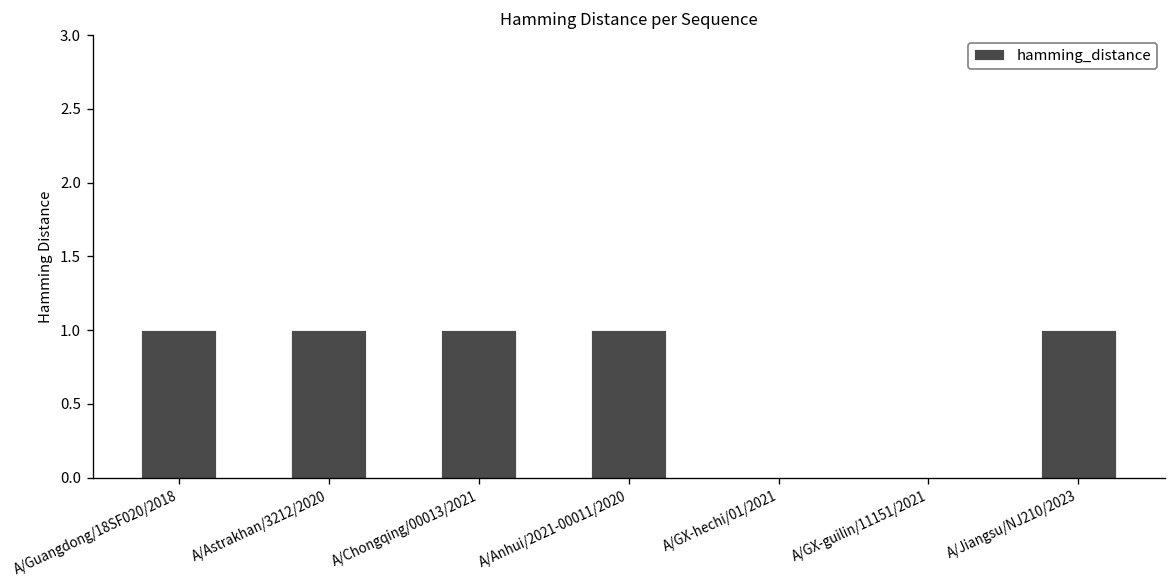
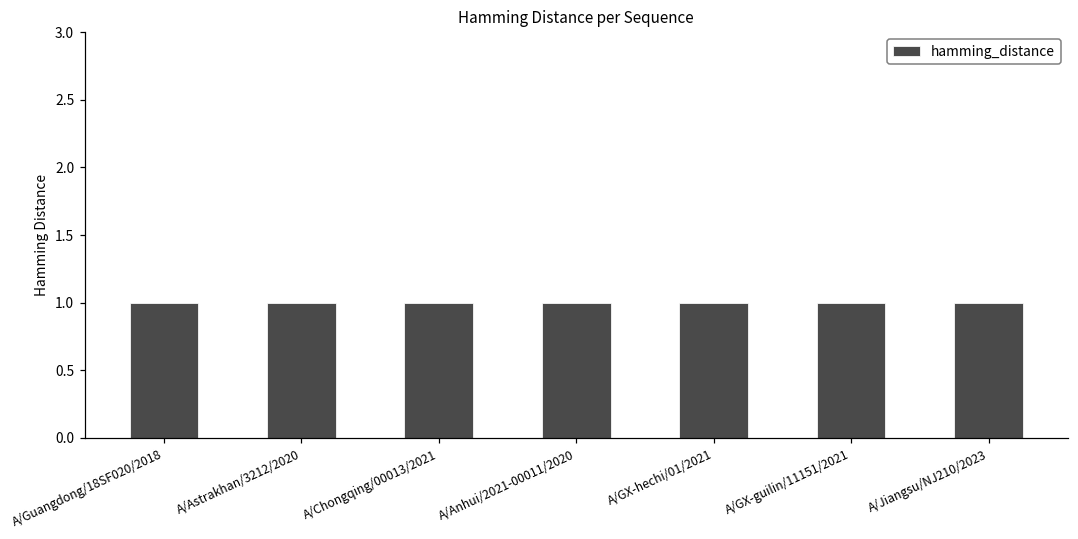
A/GX-hechi/01/2021: 0 -> 1
A/GX-guilin/11151/2021: 0 -> 1
